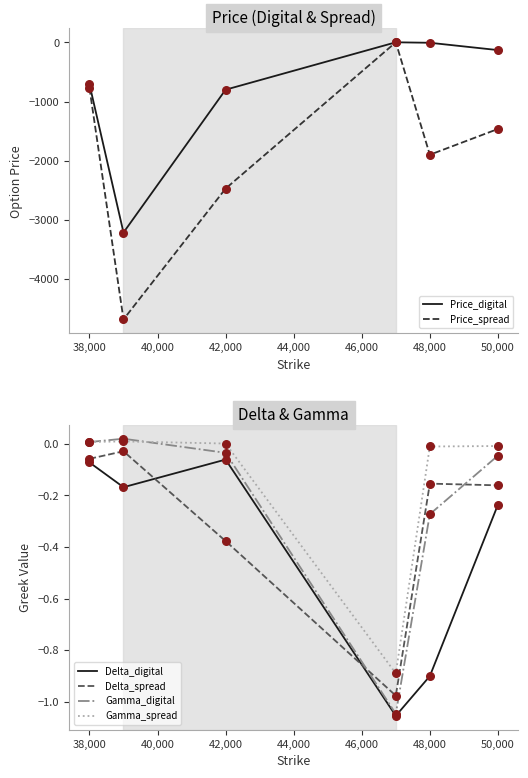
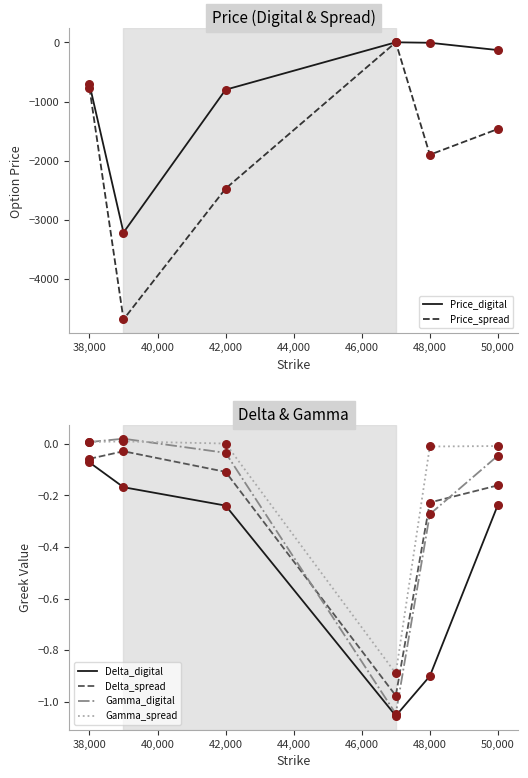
Delta & Gamma, Delta_digital, 42,000: -0.06 -> -0.24
Delta & Gamma, Delta_spread, 42,000: -0.38 -> -0.11
Delta & Gamma, Delta_spread, 48,000: -0.15 -> -0.23
